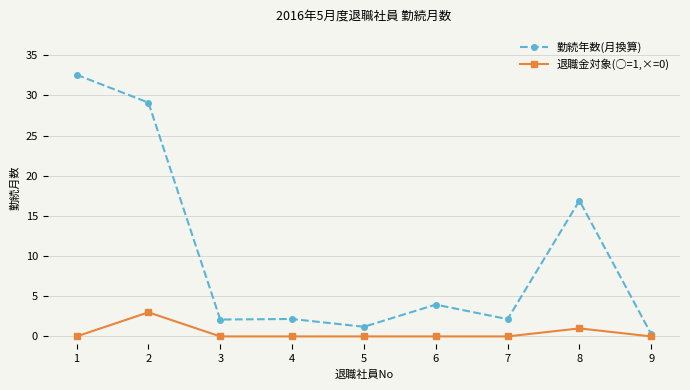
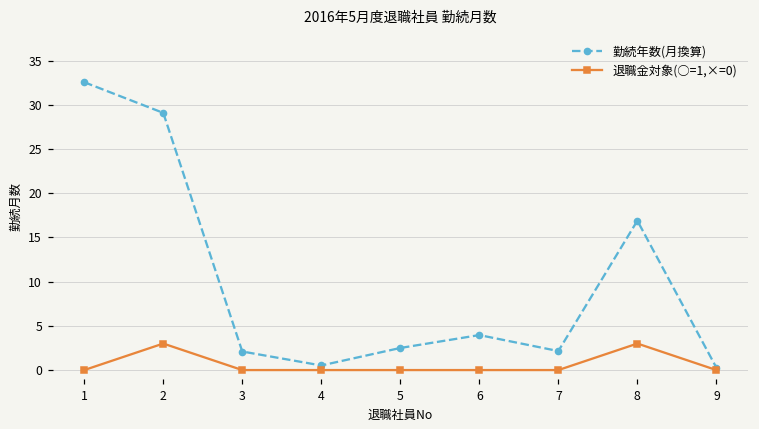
勤続年数(月換算), 4: 2 -> 1
勤続年数(月換算), 5: 1 -> 3
退職金対象(○=1,×=0), 8: 1 -> 3
